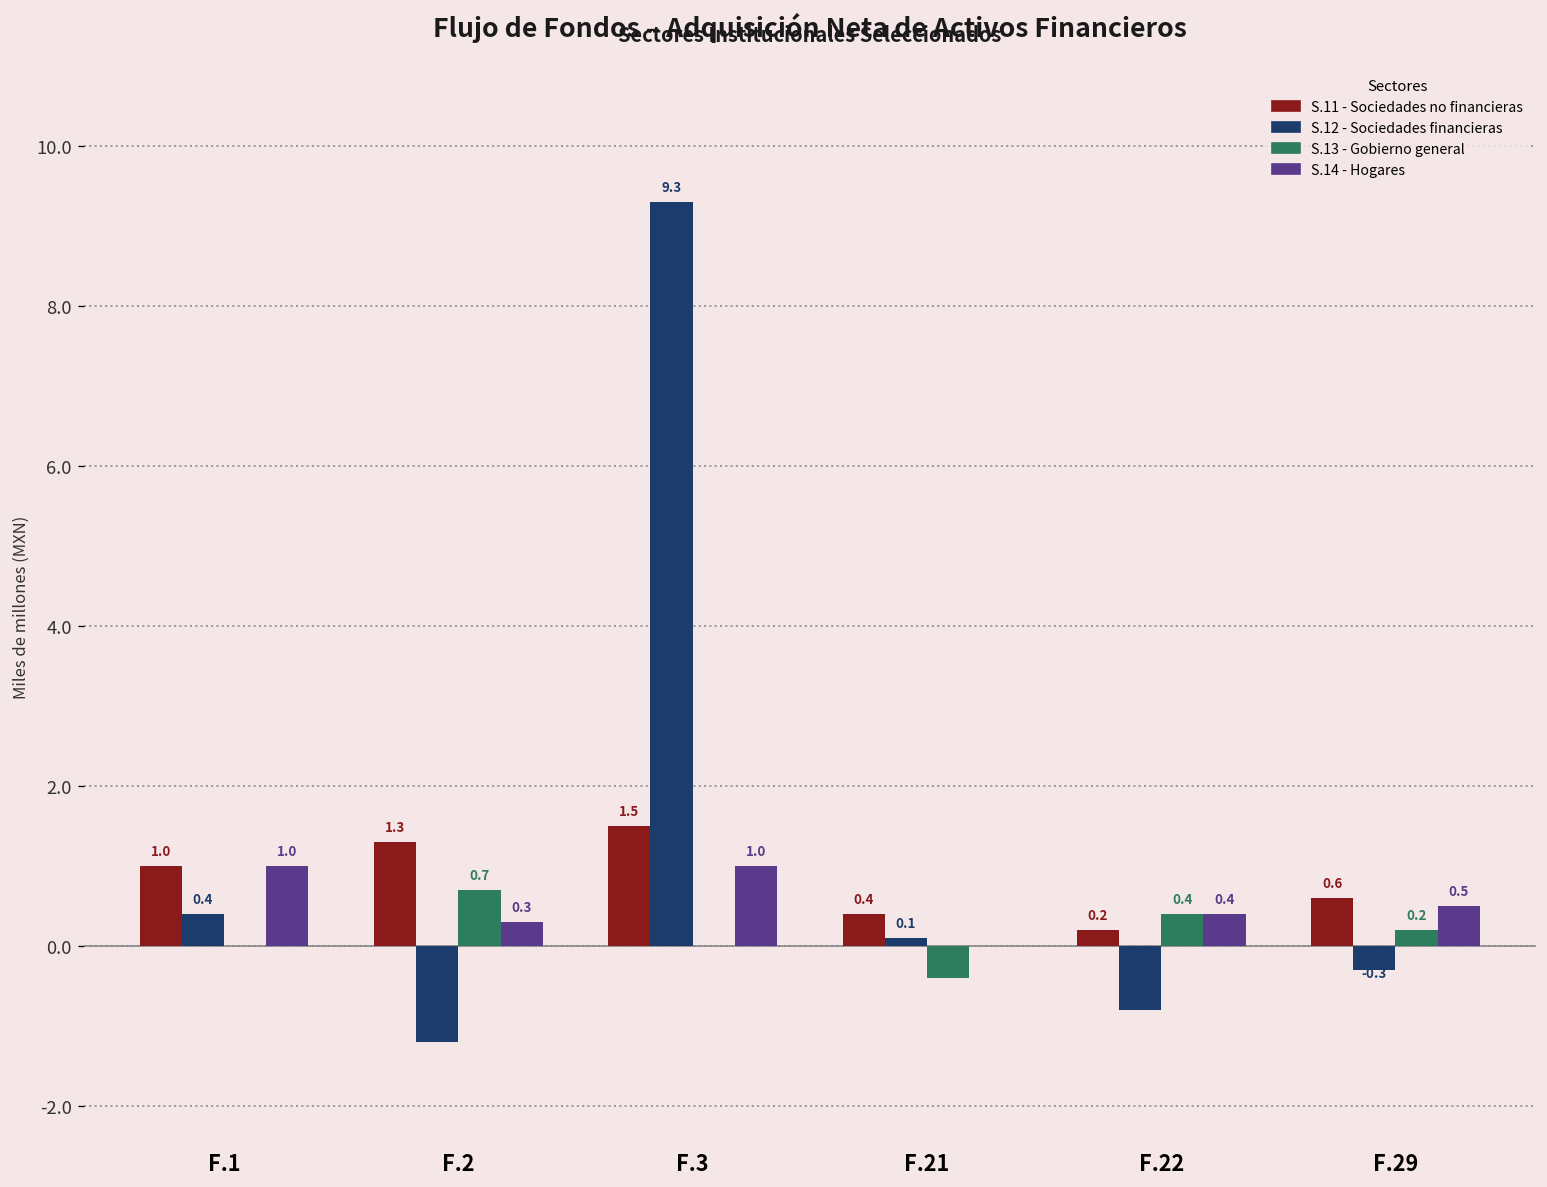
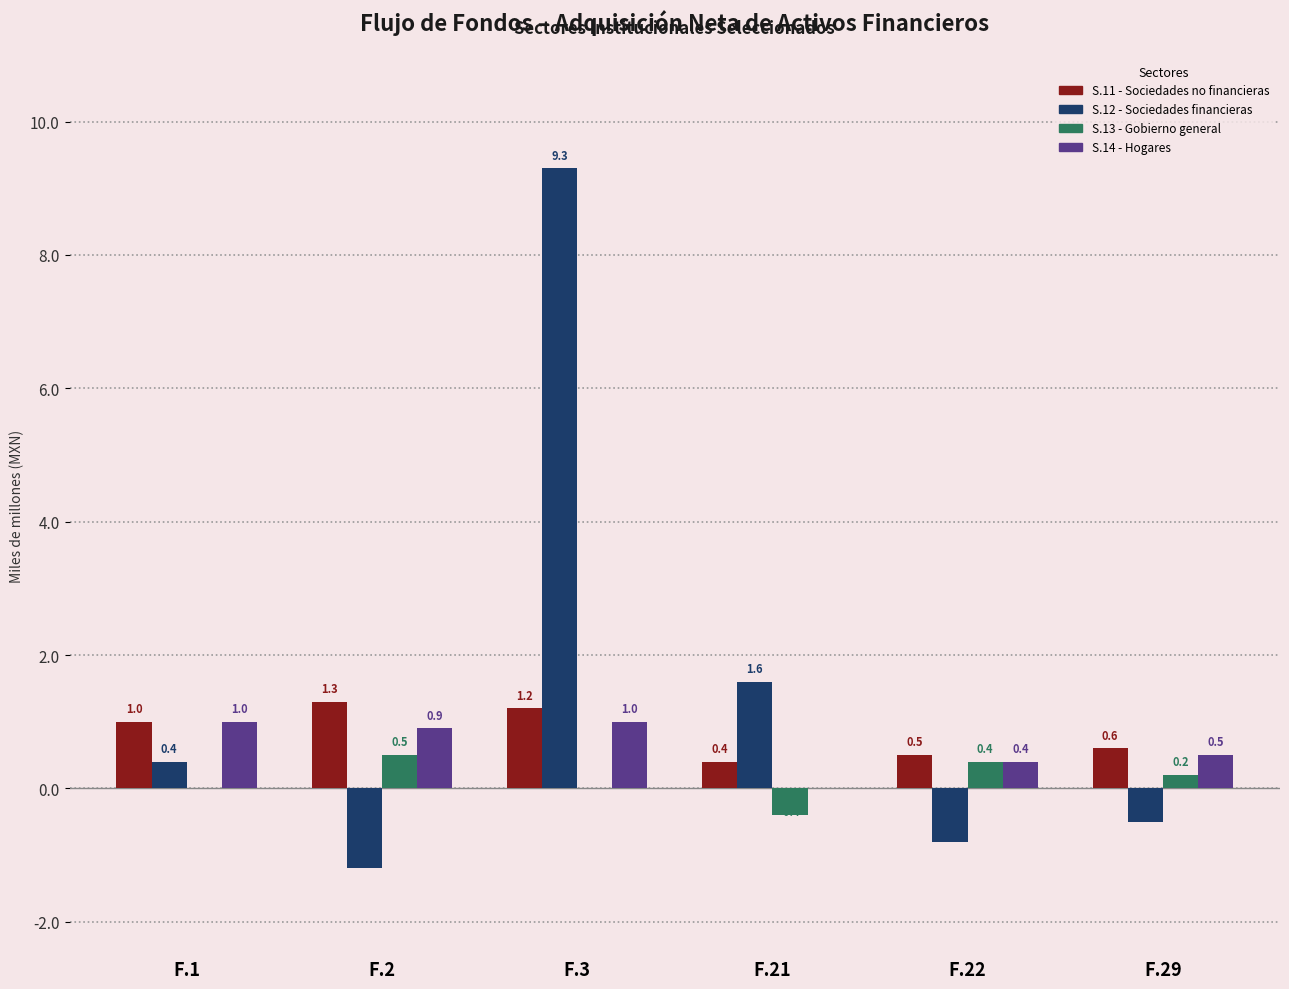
S.13 - Gobierno general, F.2: 0.7 -> 0.5
S.14 - Hogares, F.2: 0.3 -> 0.9
S.11 - Sociedades no financieras, F.3: 1.5 -> 1.2
S.12 - Sociedades financieras, F.21: 0.1 -> 1.6
S.11 - Sociedades no financieras, F.22: 0.2 -> 0.5
S.12 - Sociedades financieras, F.29: -0.3 -> -0.5
